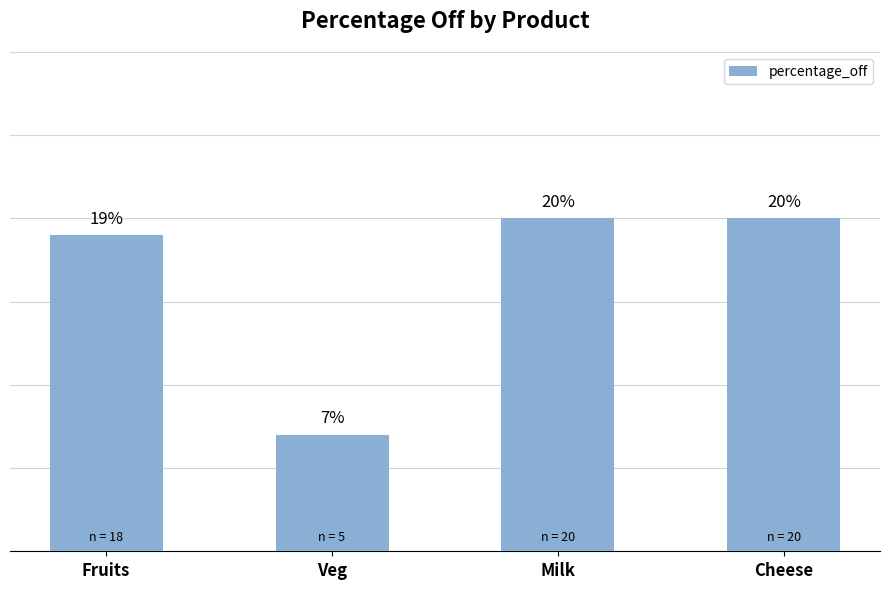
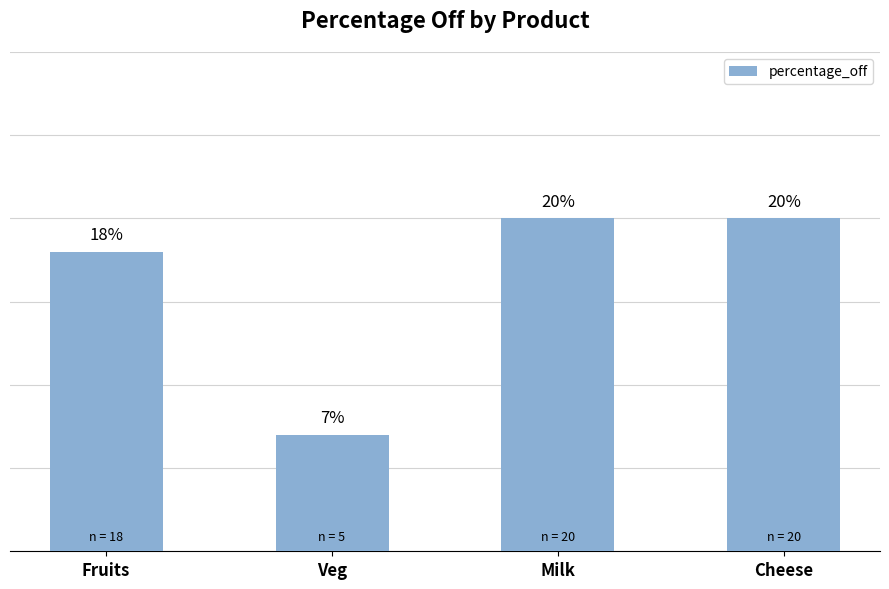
Fruits: 19% -> 18%
